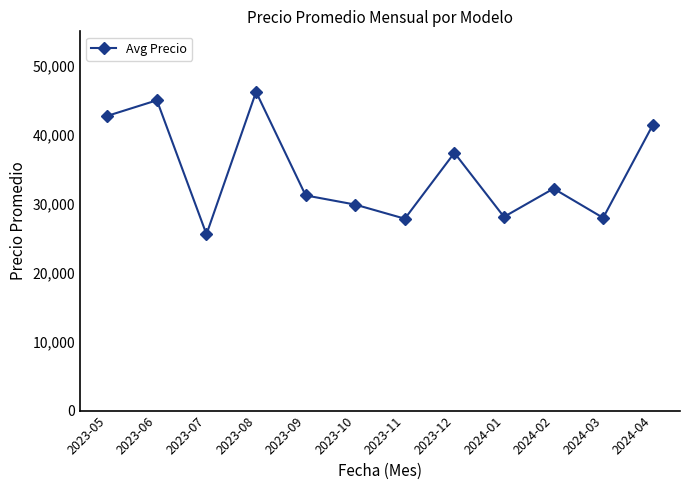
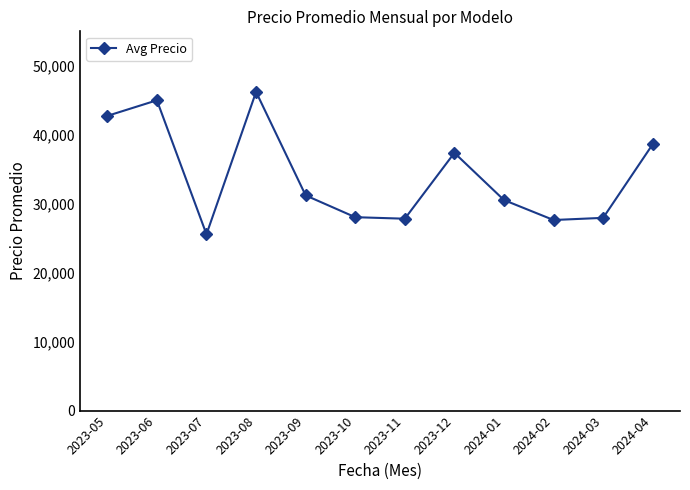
2023-10: 30,000 -> 28,000
2024-01: 28,000 -> 31,000
2024-02: 32,000 -> 28,000
2024-04: 41,000 -> 39,000
